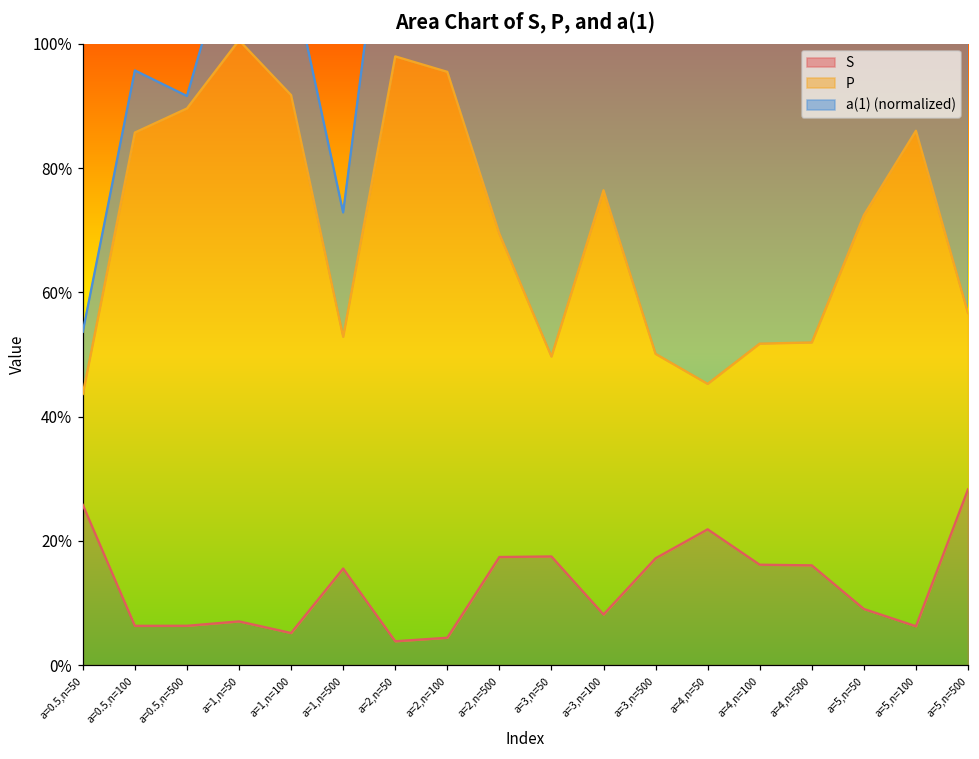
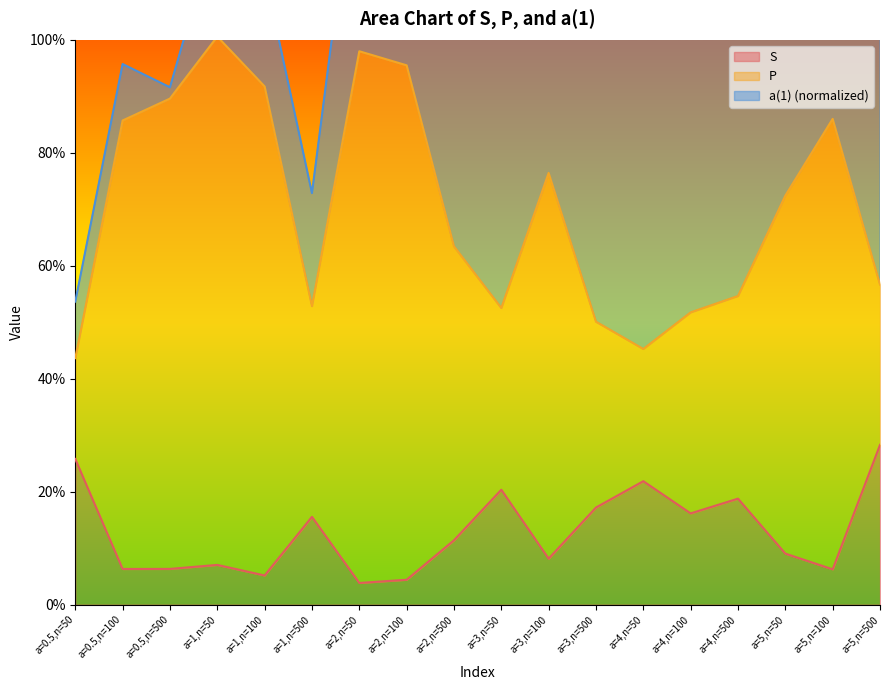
S, a=2,n=500: 17% -> 11%
S, a=3,n=50: 17% -> 20%
S, a=4,n=500: 16% -> 19%
